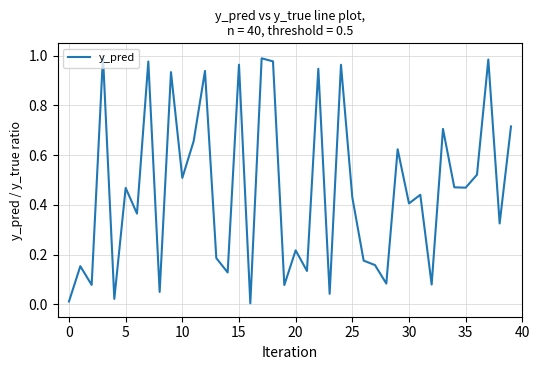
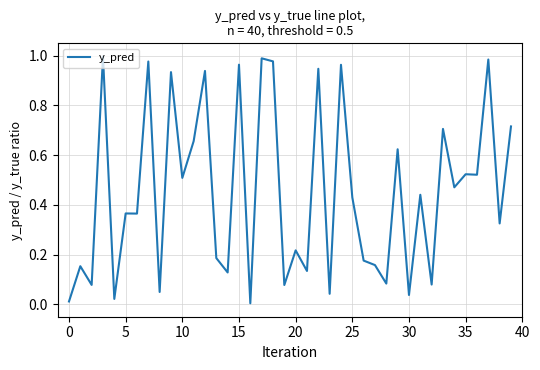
5: 0.47 -> 0.37
30: 0.41 -> 0.04
35: 0.47 -> 0.52
